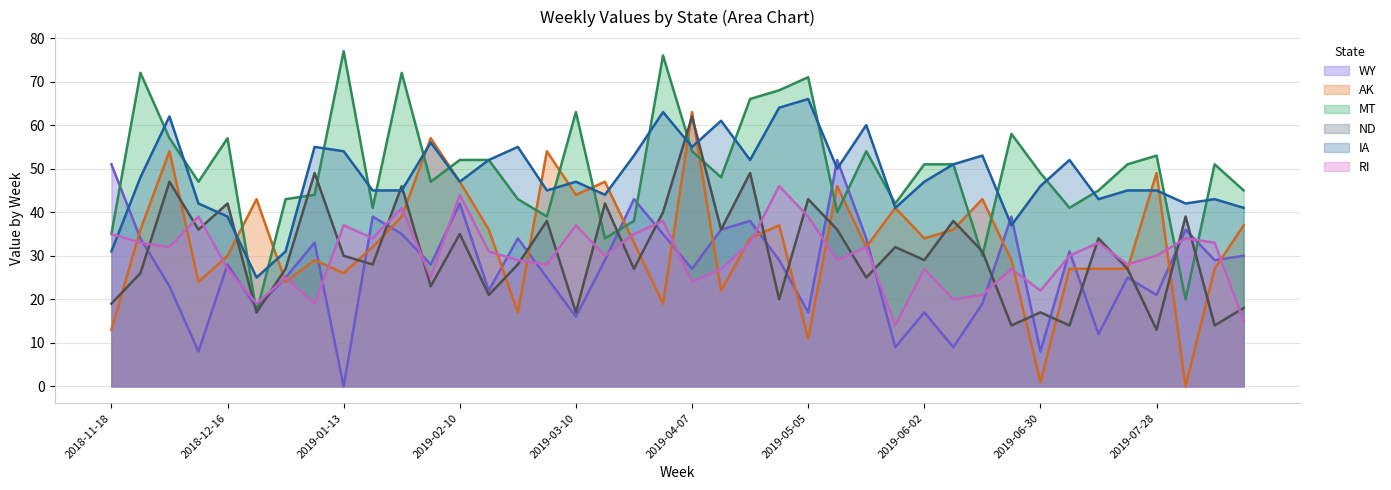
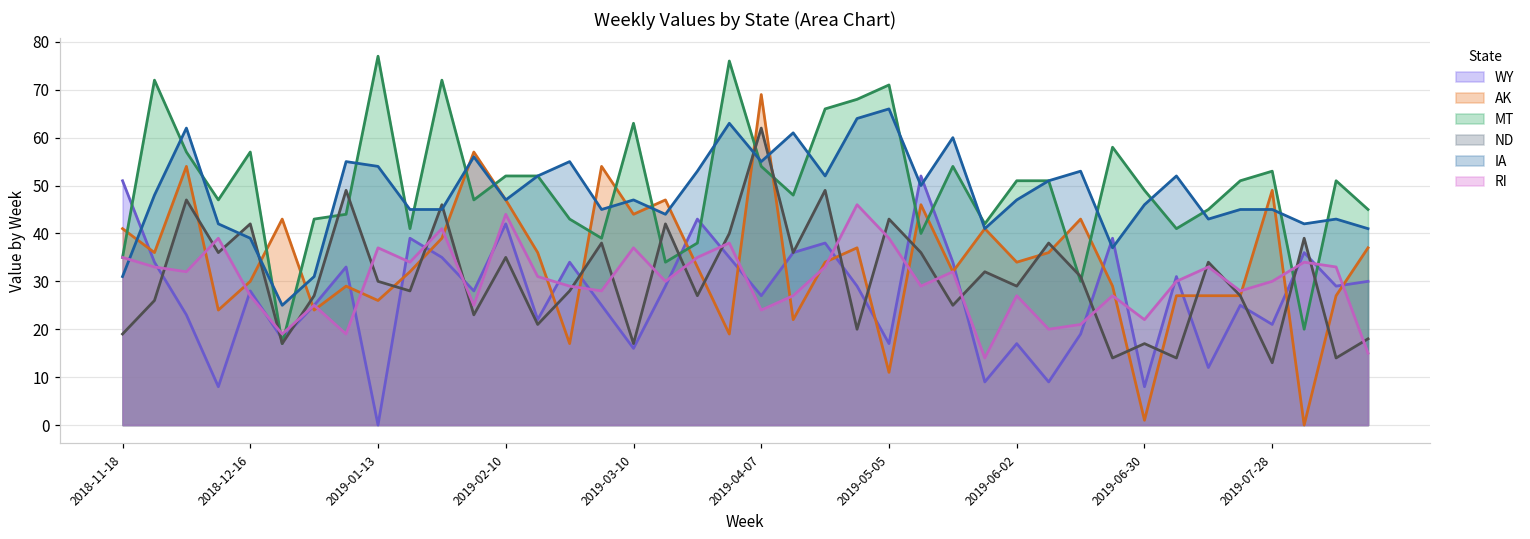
AK, 2018-11-18: 13 -> 41
AK, 2019-04-07: 63 -> 69
